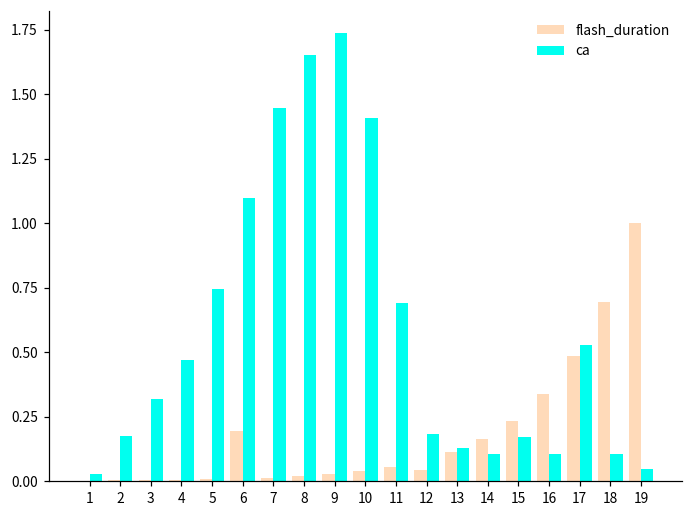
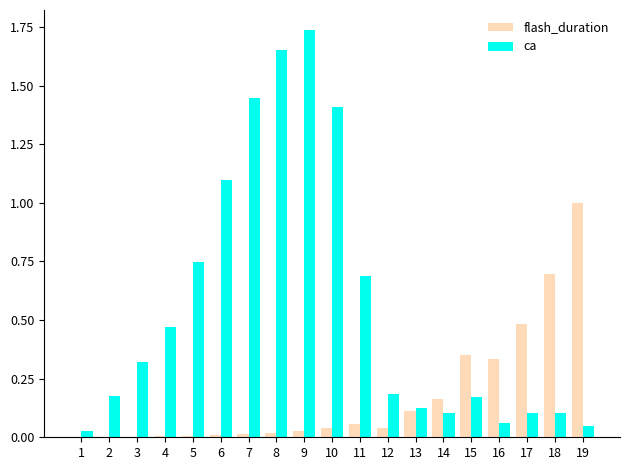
flash_duration, 6: 0.19 -> 0.01
flash_duration, 15: 0.23 -> 0.35
ca, 16: 0.10 -> 0.06
ca, 17: 0.53 -> 0.10
